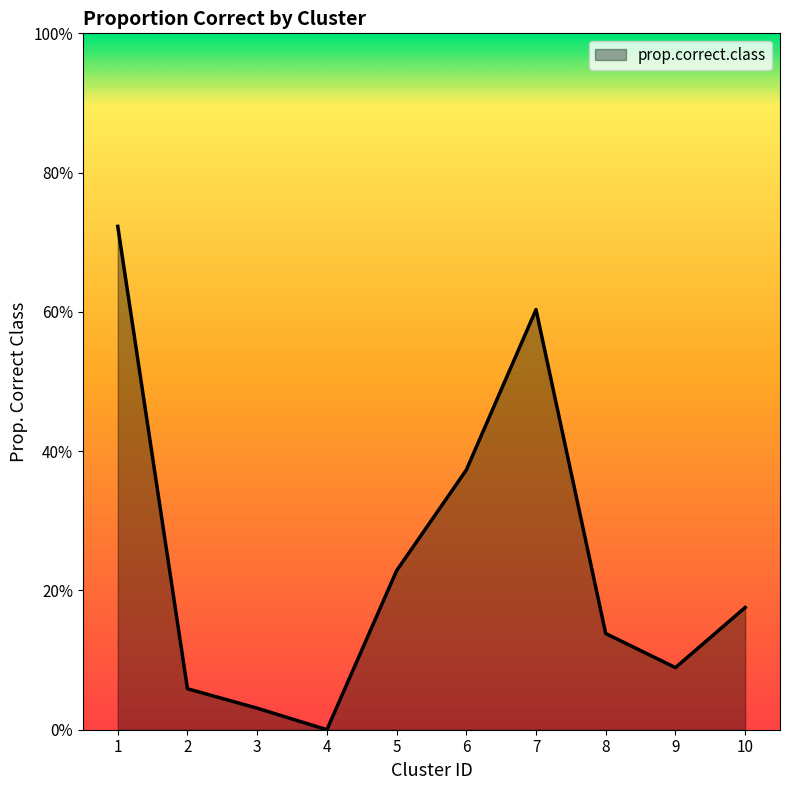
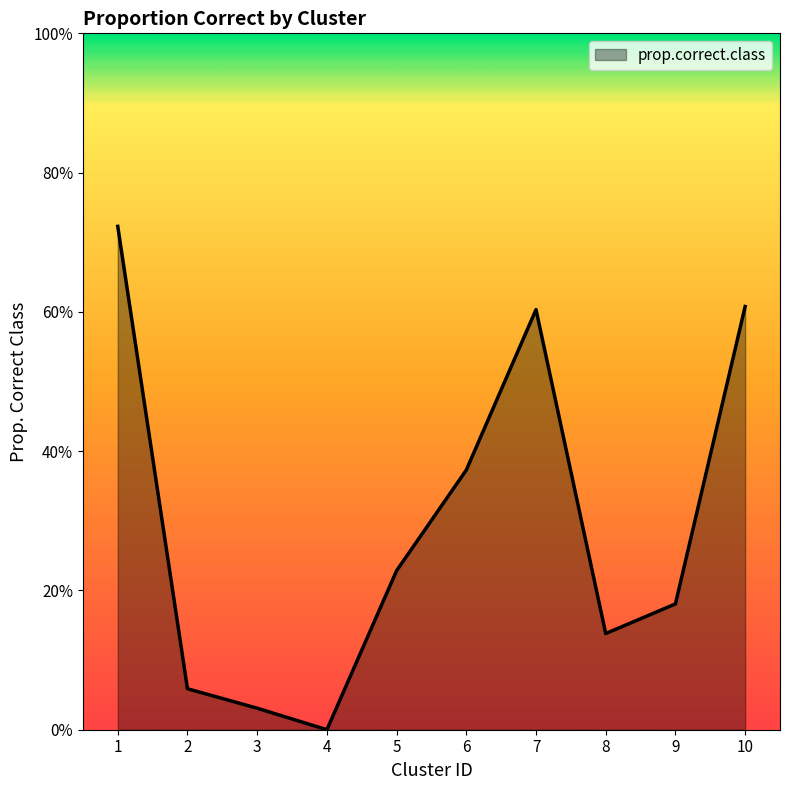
9: 9% -> 18%
10: 18% -> 61%
